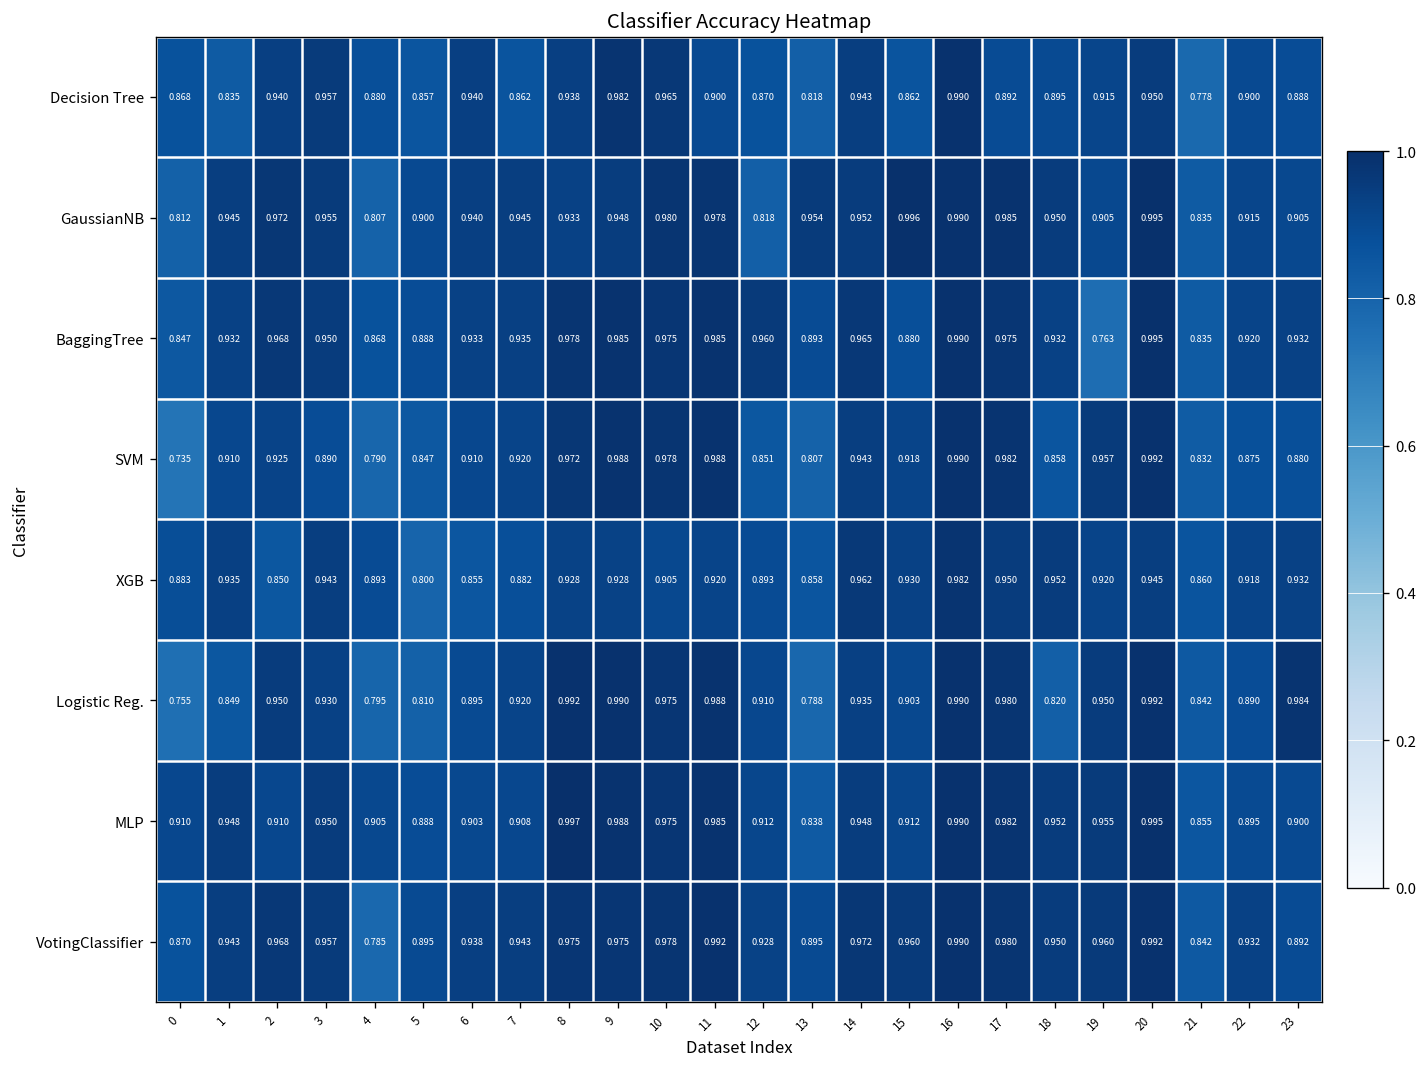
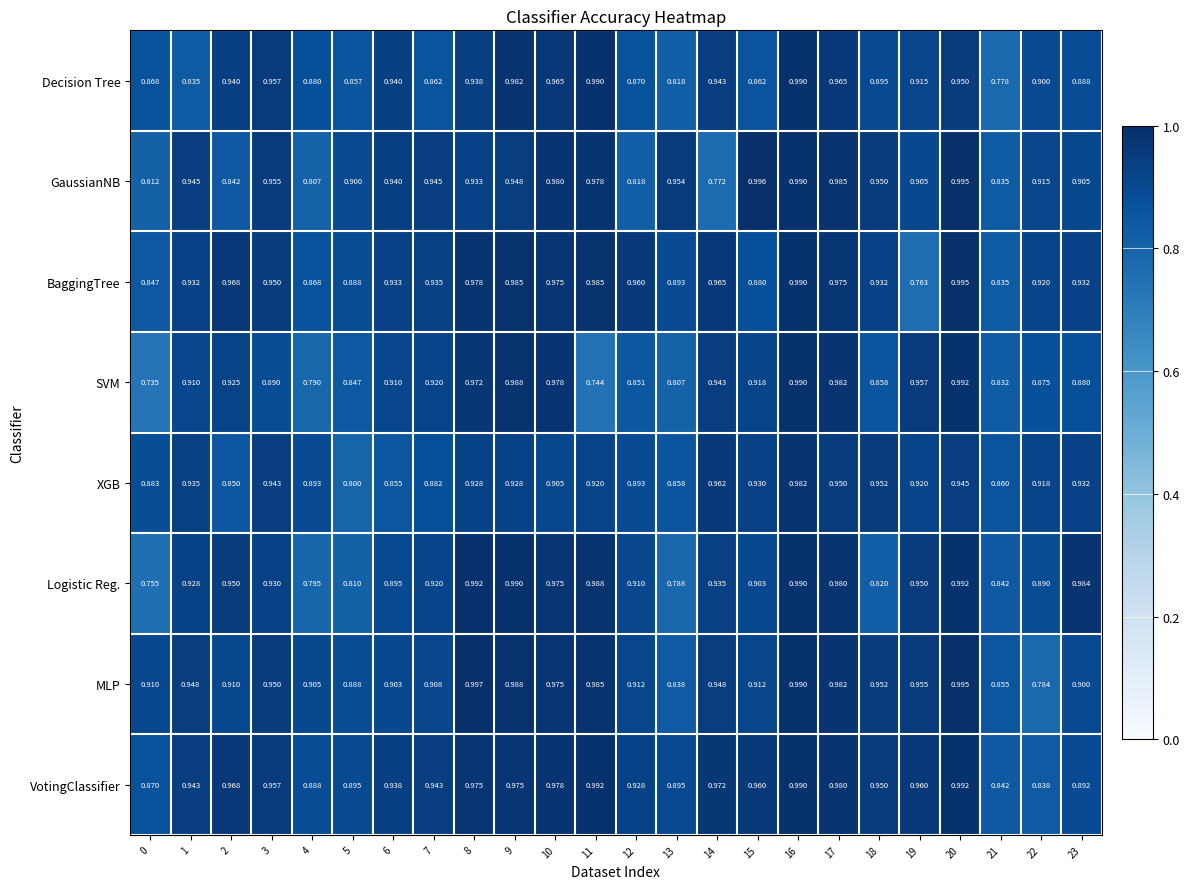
Decision Tree, 11: 0.900 -> 0.990
Decision Tree, 17: 0.892 -> 0.965
GaussianNB, 2: 0.972 -> 0.842
GaussianNB, 14: 0.952 -> 0.772
SVM, 11: 0.988 -> 0.744
Logistic Reg., 1: 0.849 -> 0.928
MLP, 22: 0.895 -> 0.784
VotingClassifier, 4: 0.785 -> 0.888
VotingClassifier, 22: 0.932 -> 0.838
